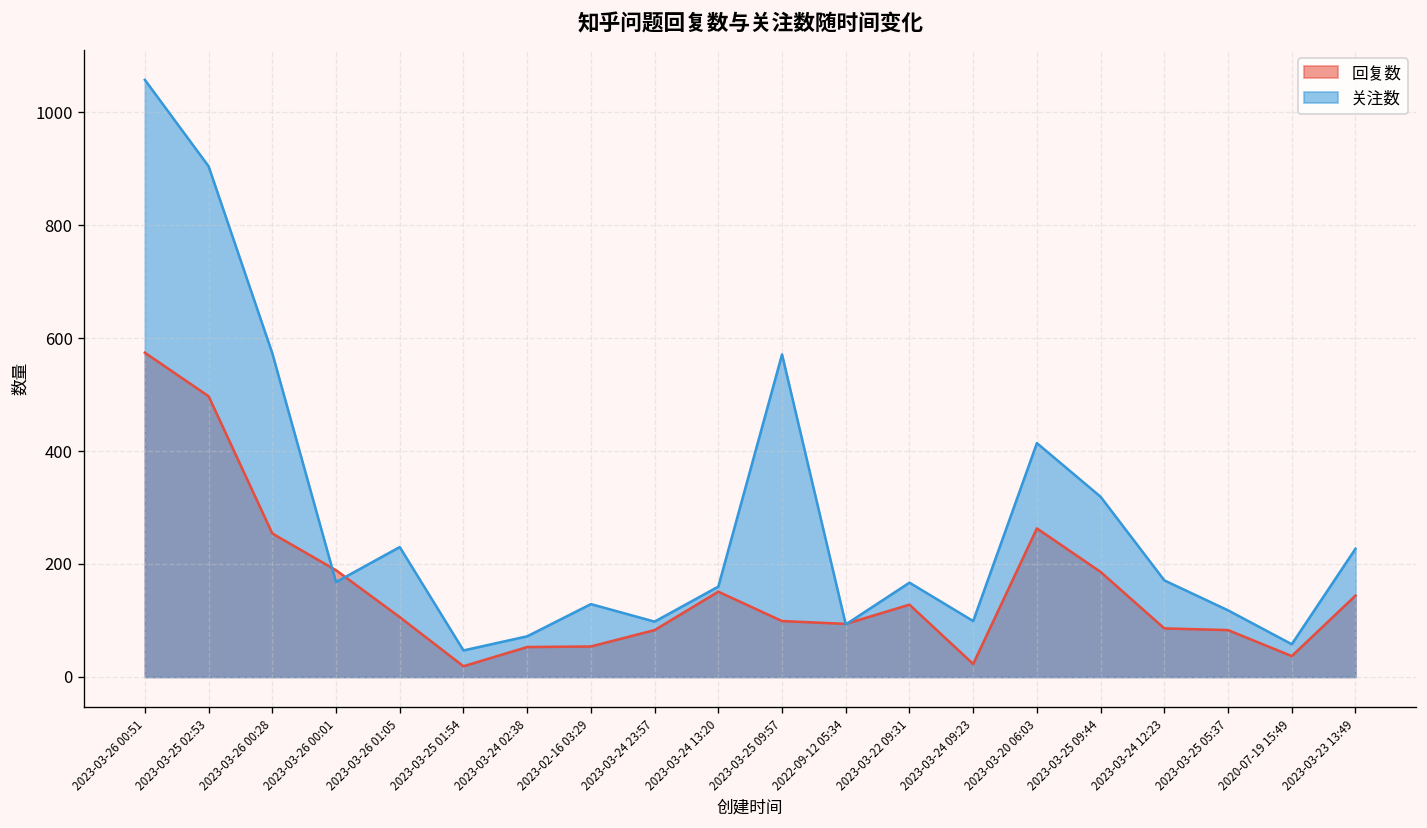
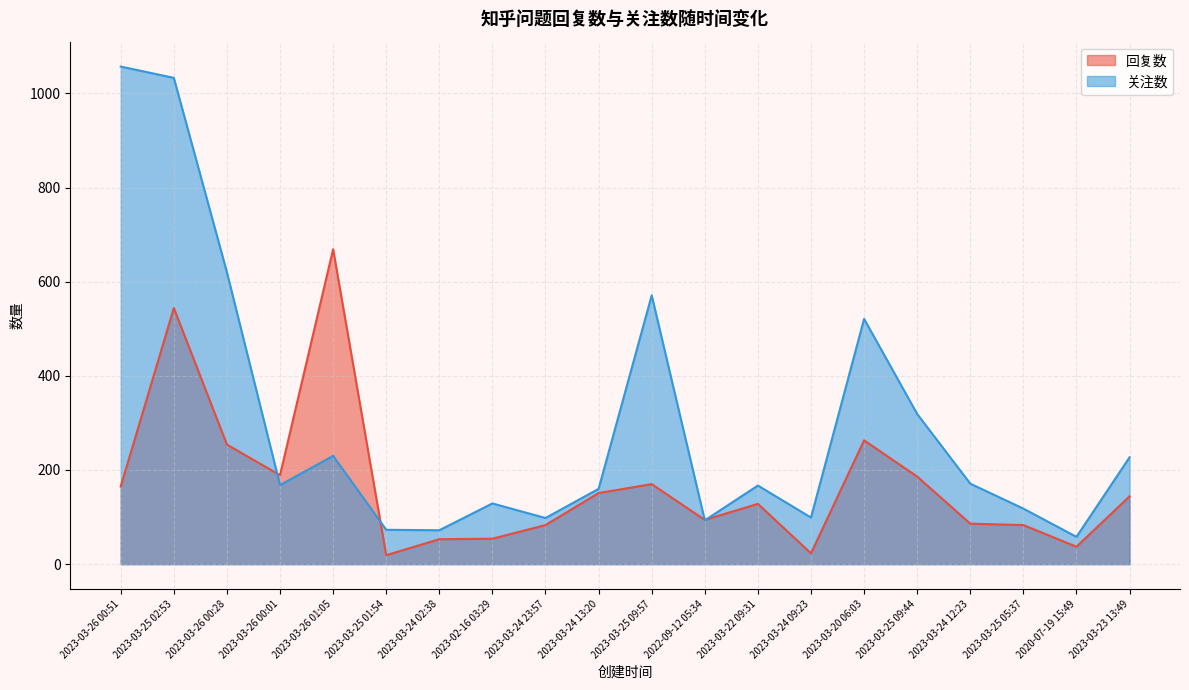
回复数, 2023-03-26 00:51: 570 -> 170
回复数, 2023-03-25 02:53: 500 -> 540
关注数, 2023-03-25 02:53: 900 -> 1030
关注数, 2023-03-26 00:28: 570 -> 620
回复数, 2023-03-26 01:05: 110 -> 670
关注数, 2023-03-25 01:54: 50 -> 70
回复数, 2023-03-25 09:57: 100 -> 170
关注数, 2023-03-20 06:03: 410 -> 520
